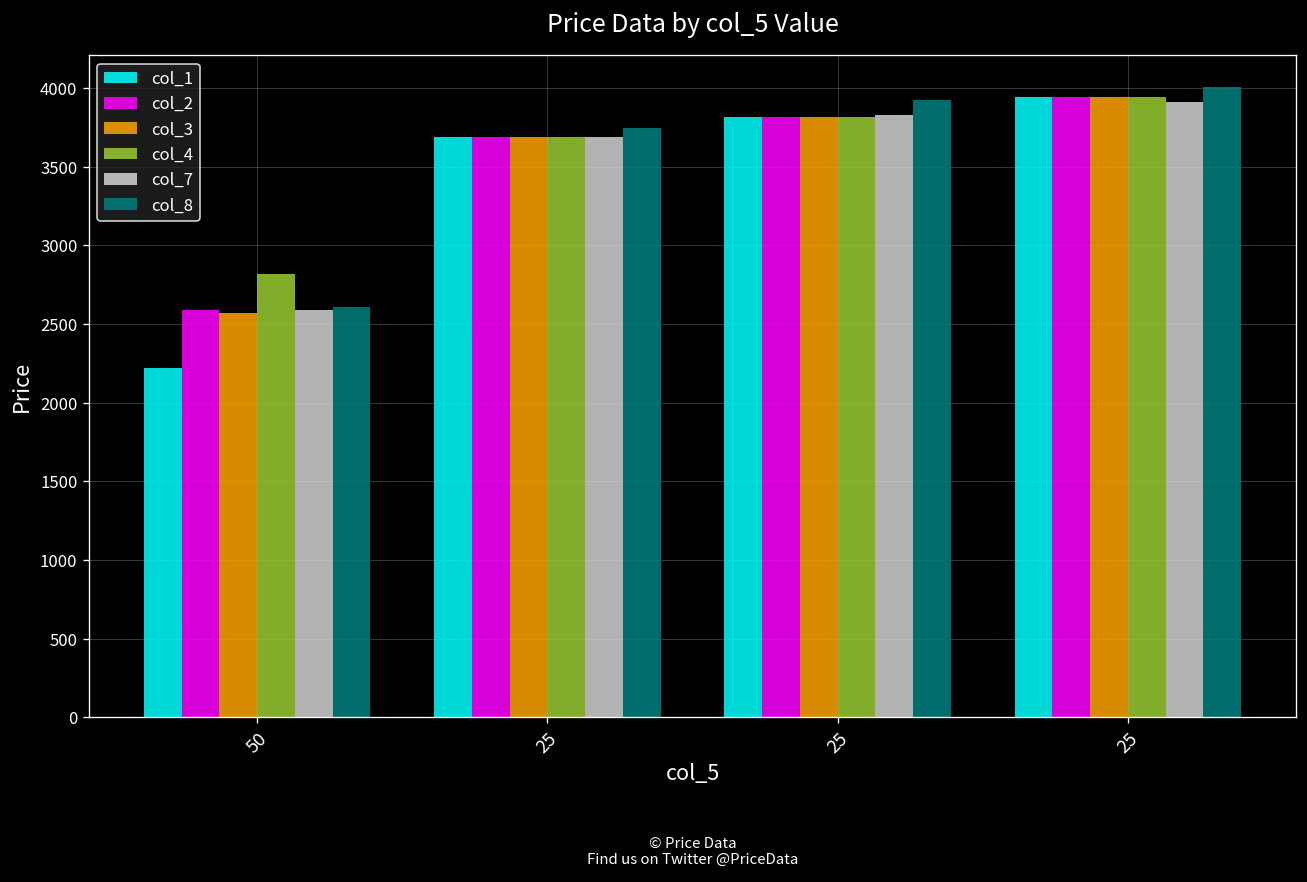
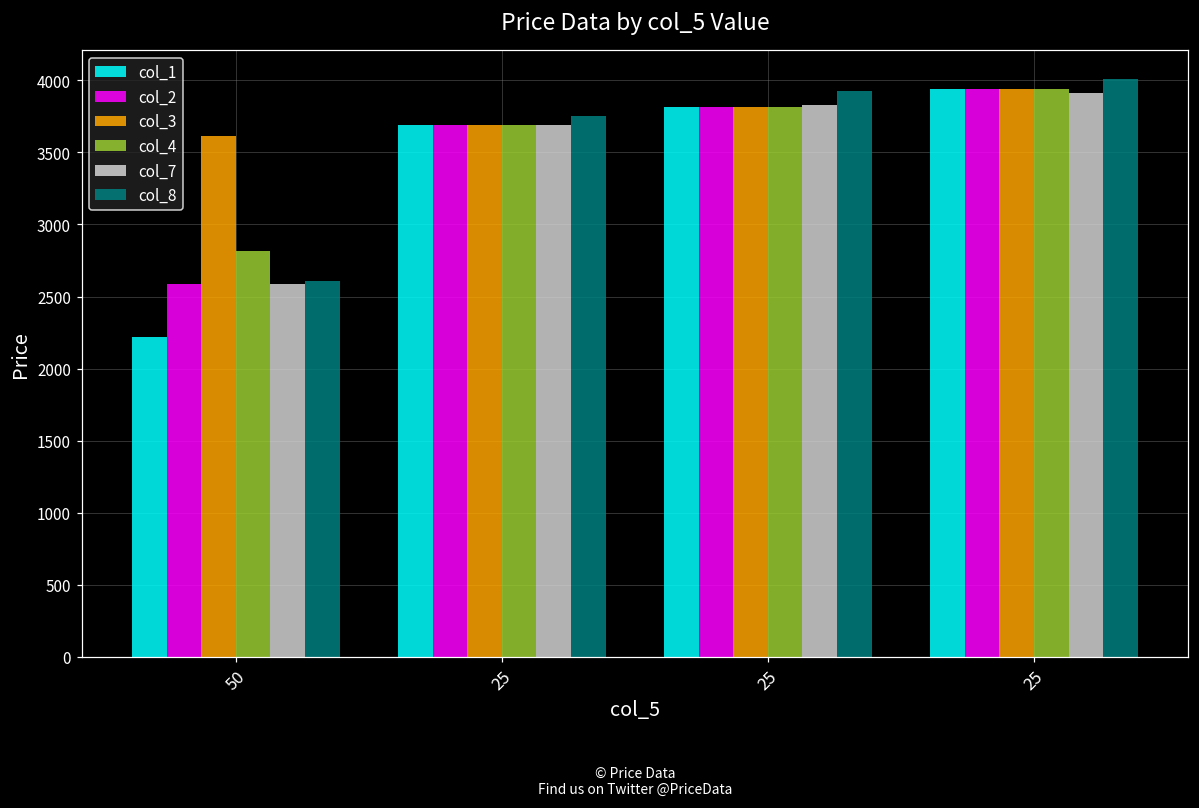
col_3, 50: 2570 -> 3610
